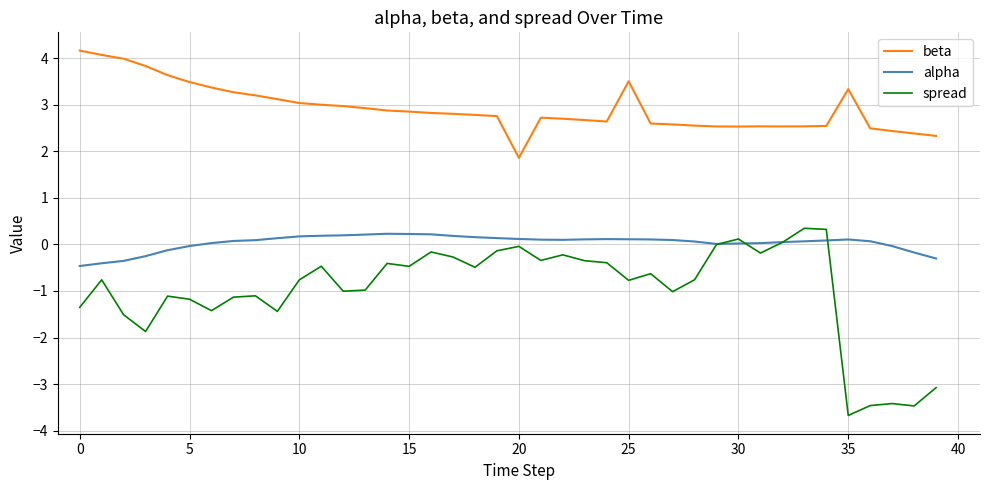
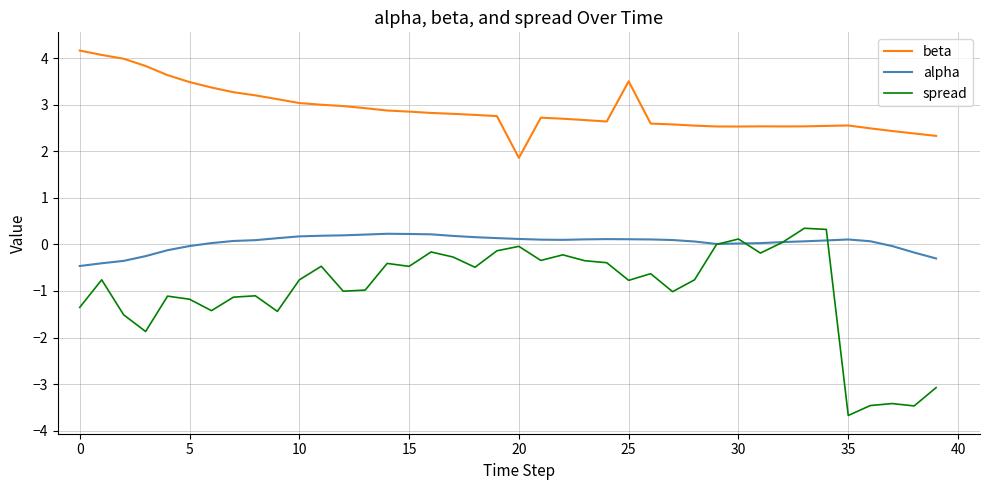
beta, 35: 3.3 -> 2.6
